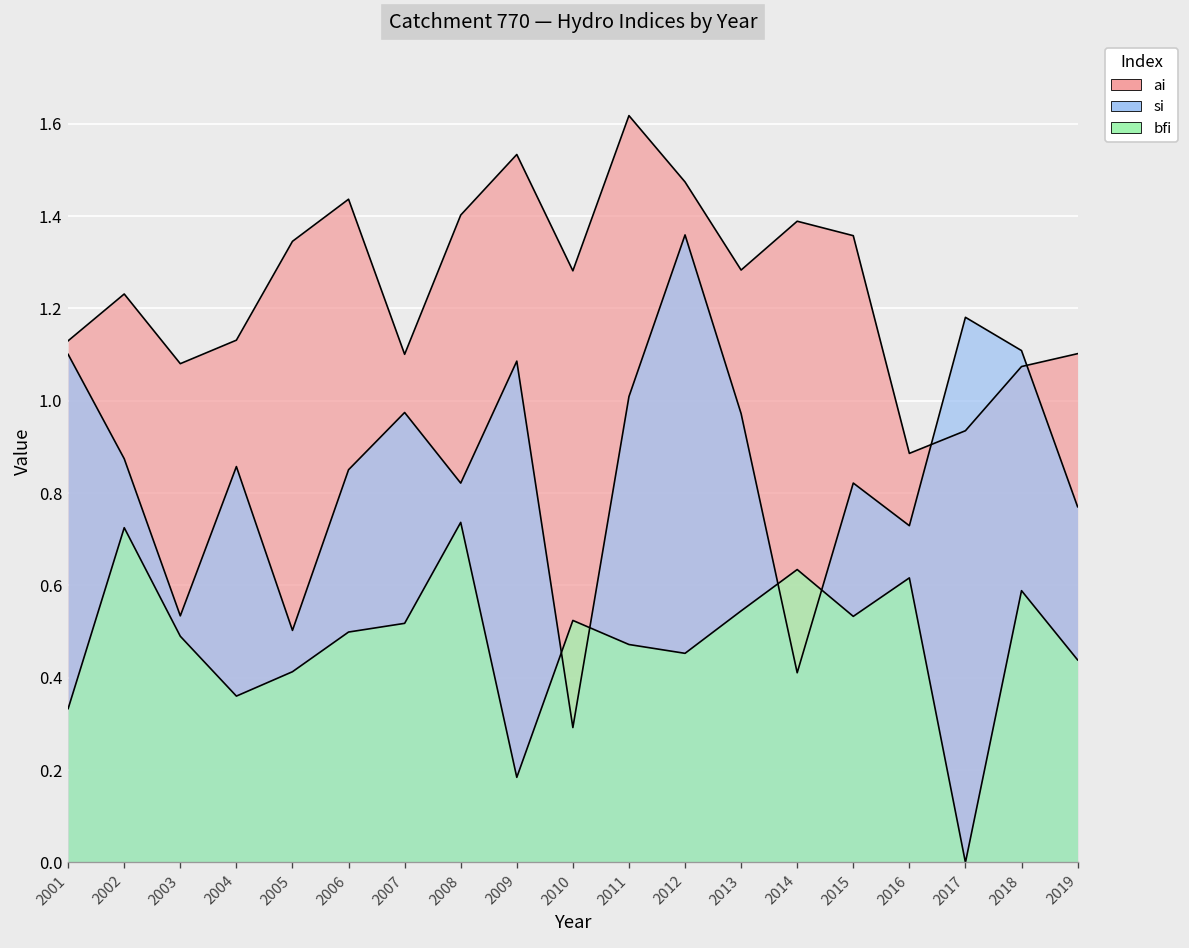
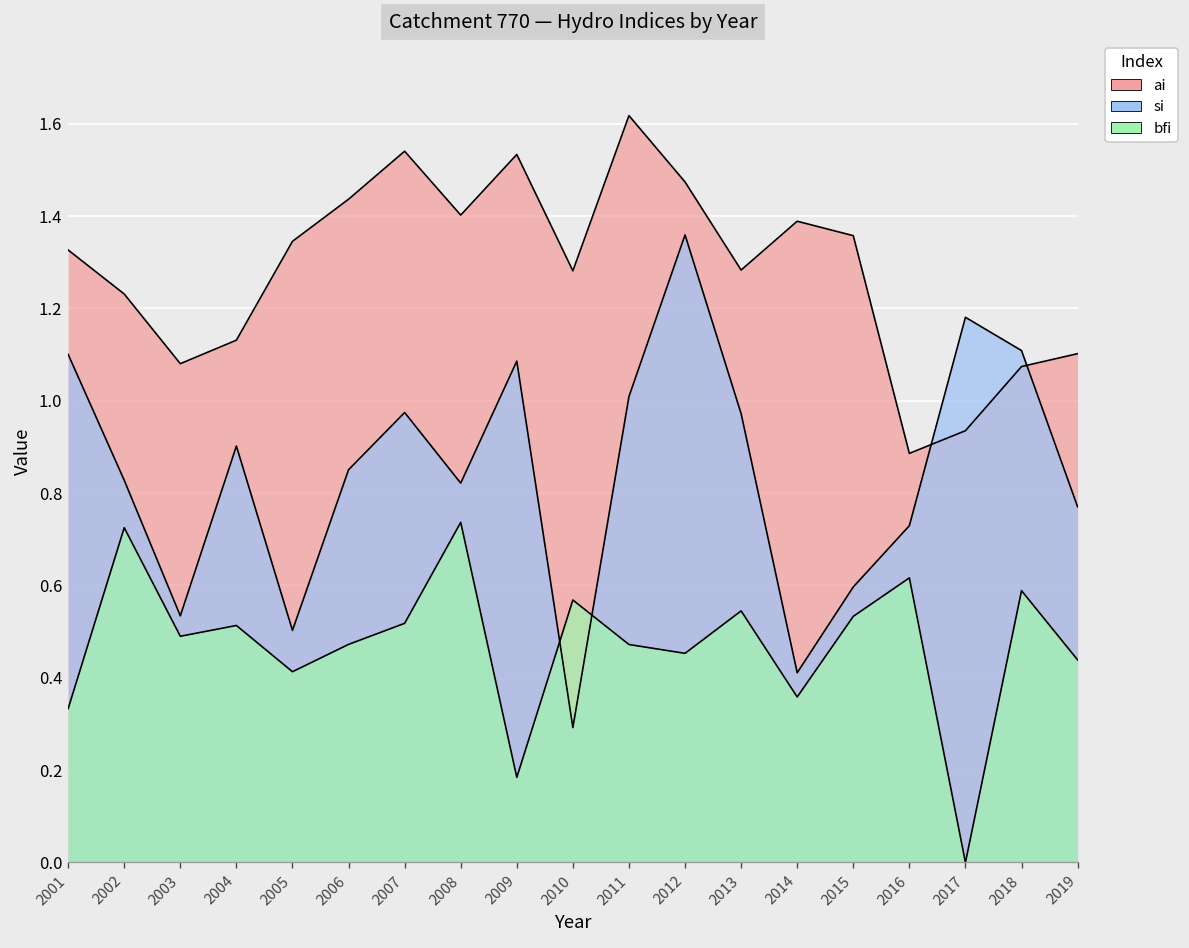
ai, 2001: 1.13 -> 1.33
si, 2002: 0.87 -> 0.83
si, 2004: 0.86 -> 0.90
bfi, 2004: 0.36 -> 0.51
bfi, 2006: 0.50 -> 0.47
ai, 2007: 1.10 -> 1.54
bfi, 2010: 0.52 -> 0.57
bfi, 2014: 0.63 -> 0.36
si, 2015: 0.82 -> 0.60
